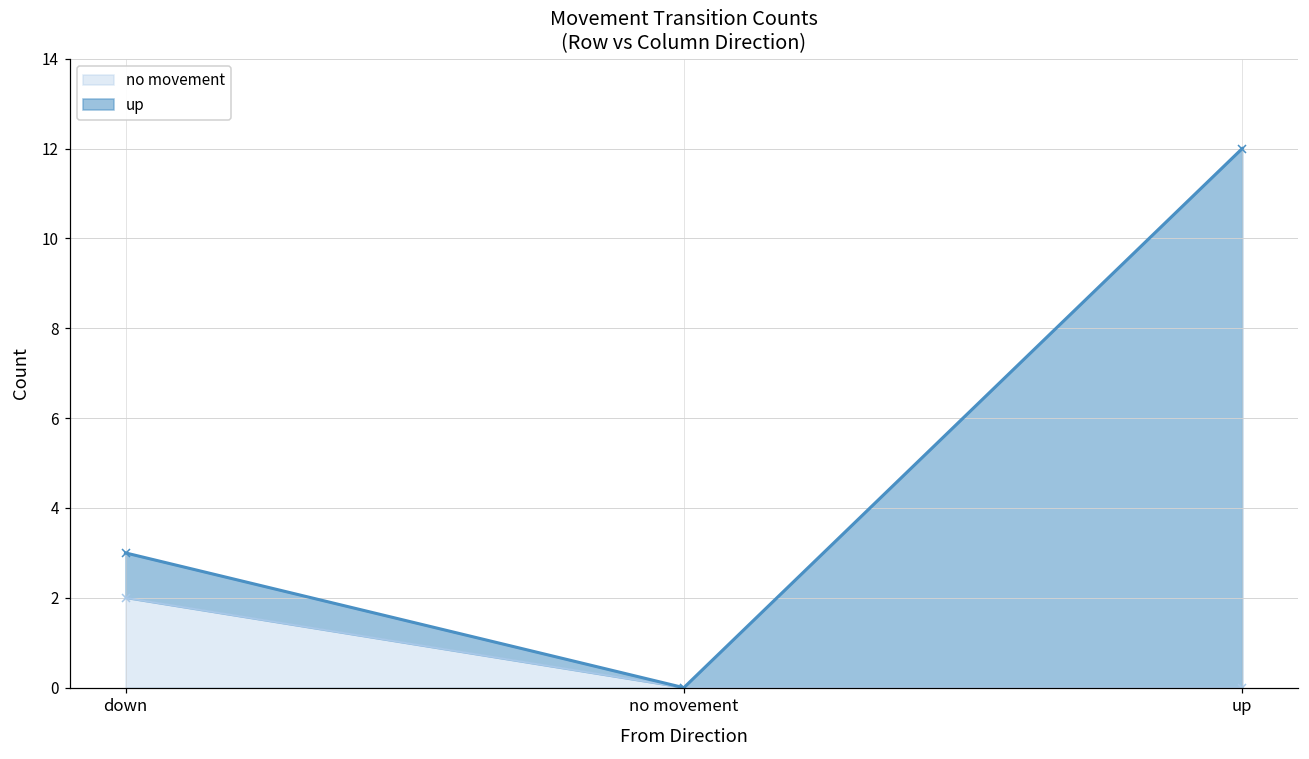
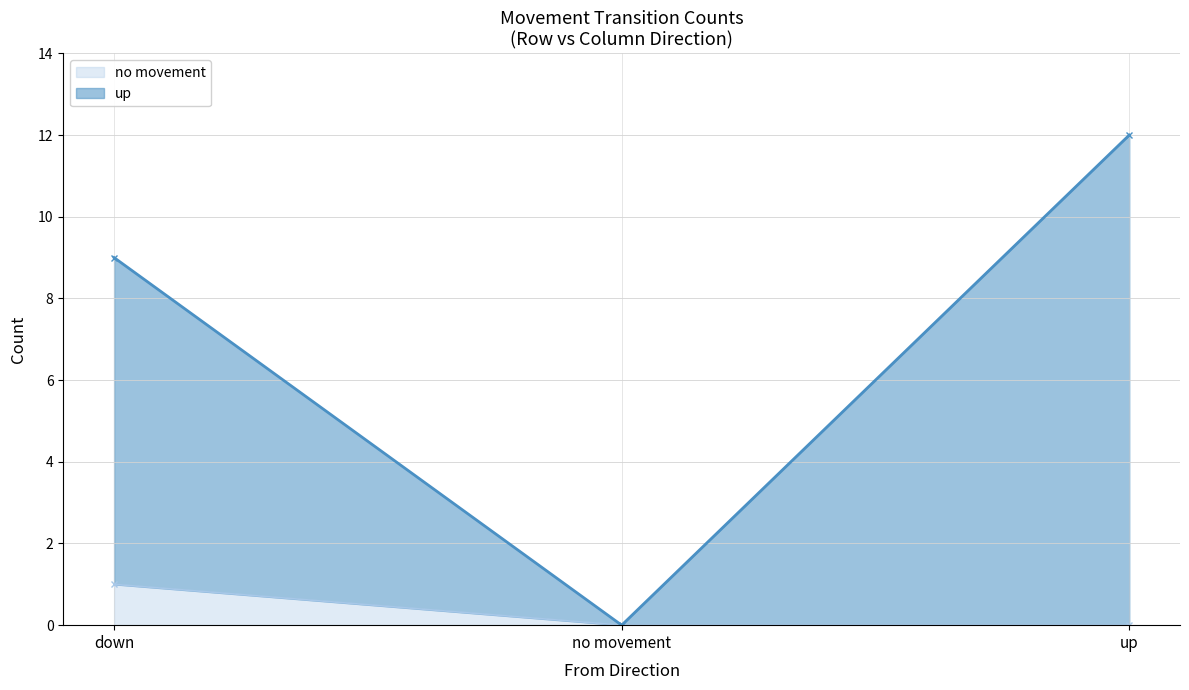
no movement, down: 2 -> 1
up, down: 1 -> 8
